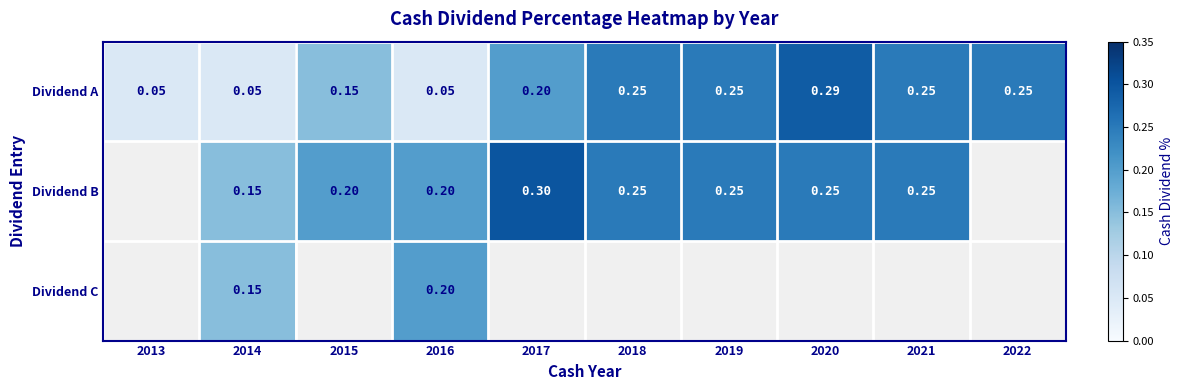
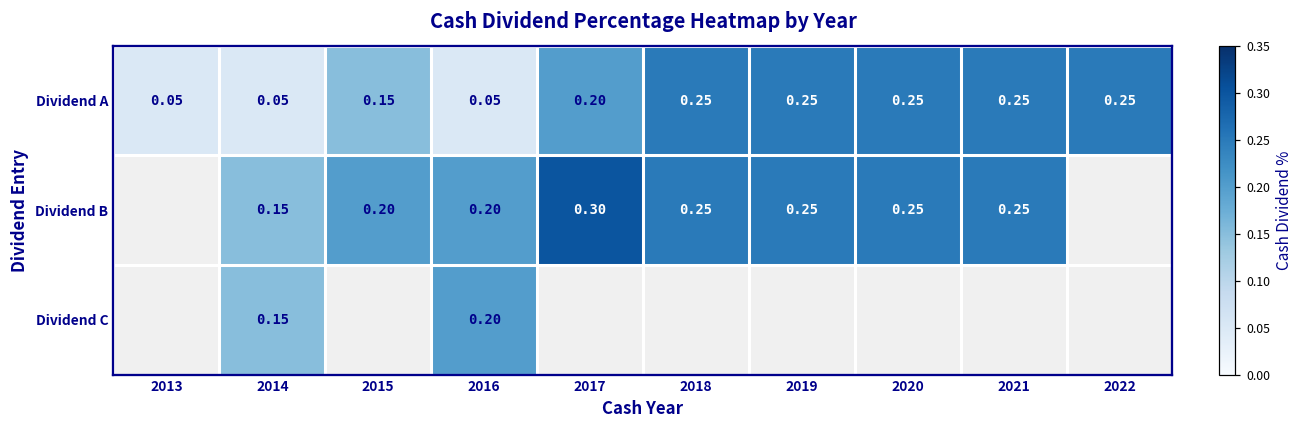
Dividend A, 2020: 0.29 -> 0.25
